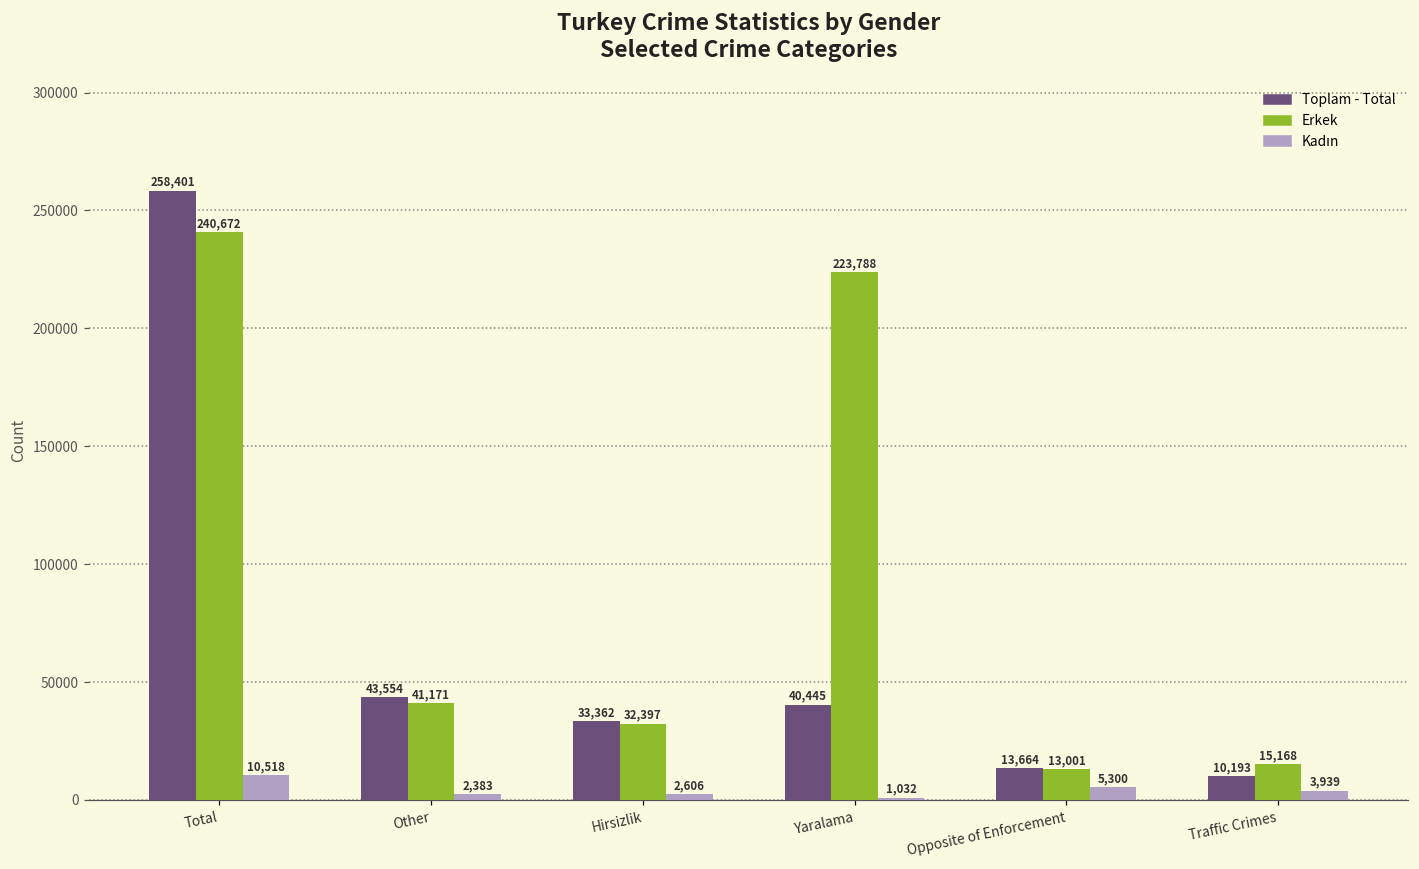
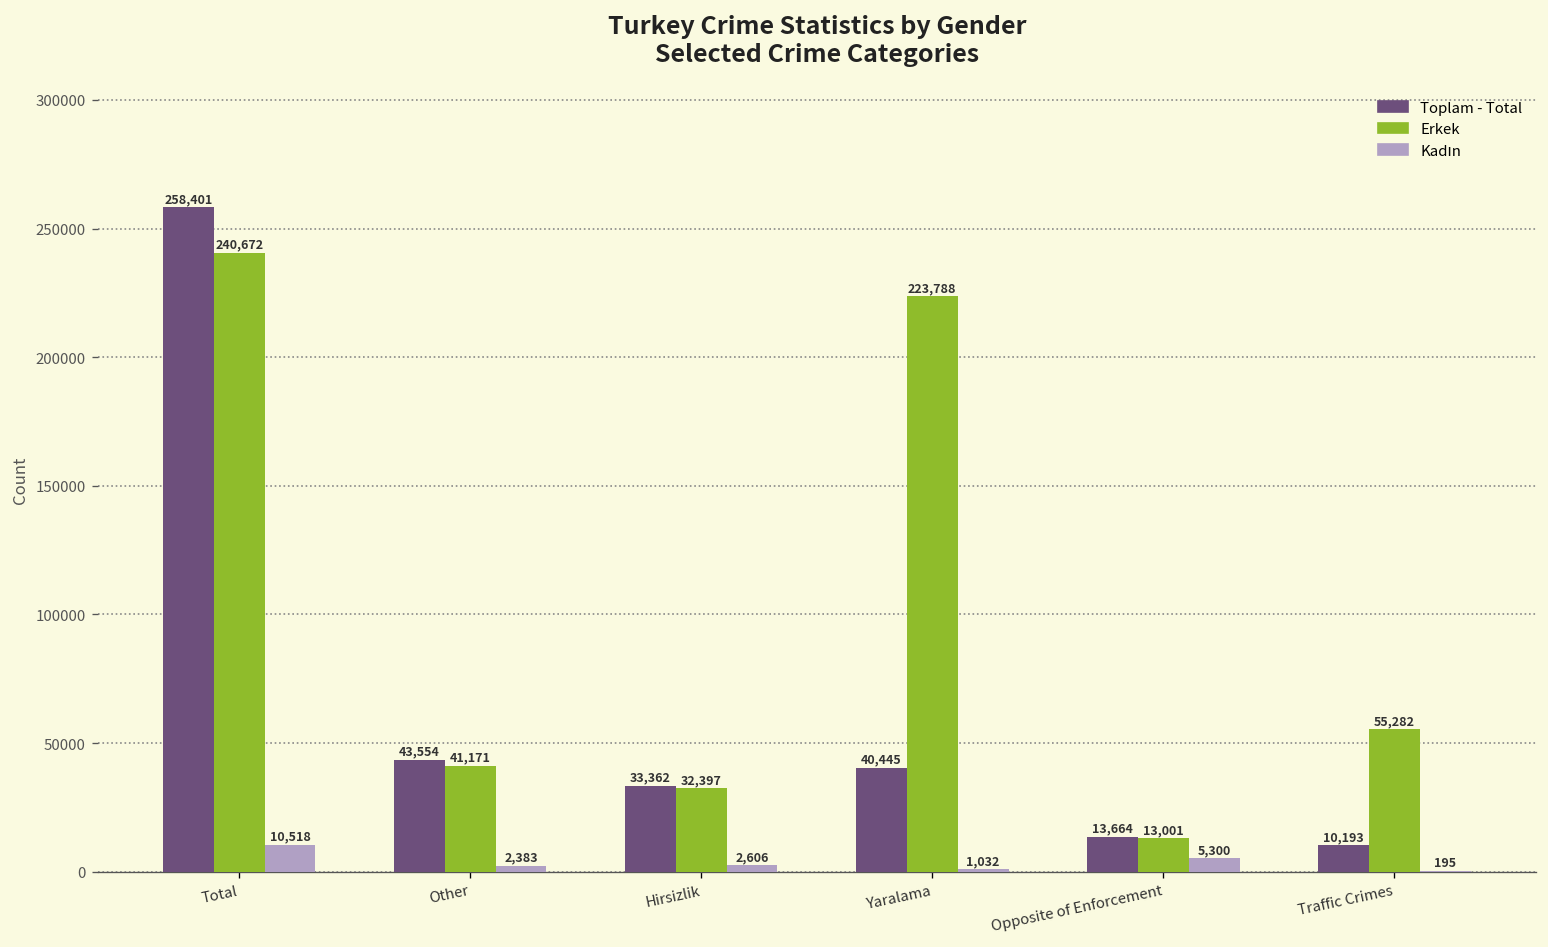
Erkek, Traffic Crimes: 15,168 -> 55,282
Kadın, Traffic Crimes: 3,939 -> 195
